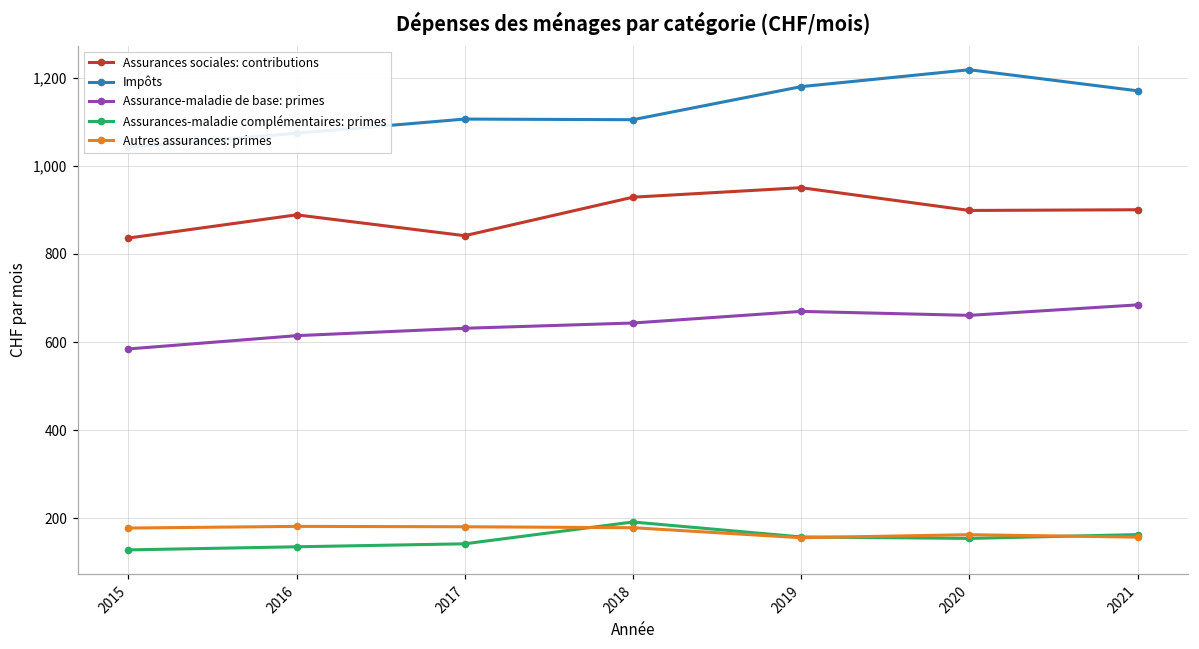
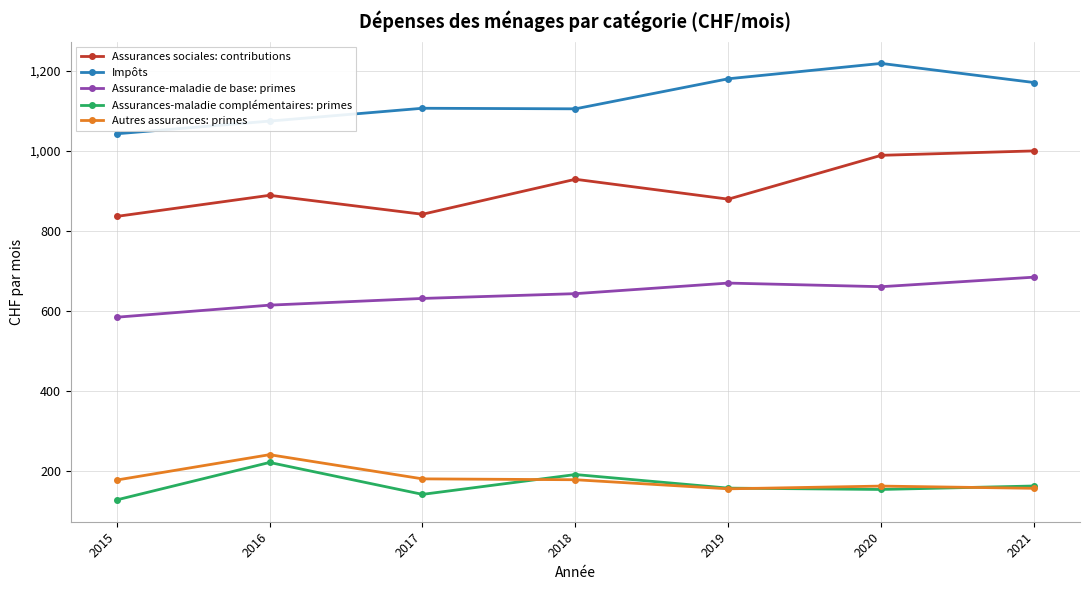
Assurances-maladie complémentaires: primes, 2016: 140 -> 220
Autres assurances: primes, 2016: 180 -> 240
Assurances sociales: contributions, 2019: 950 -> 880
Assurances sociales: contributions, 2020: 900 -> 990
Assurances sociales: contributions, 2021: 900 -> 1,000
